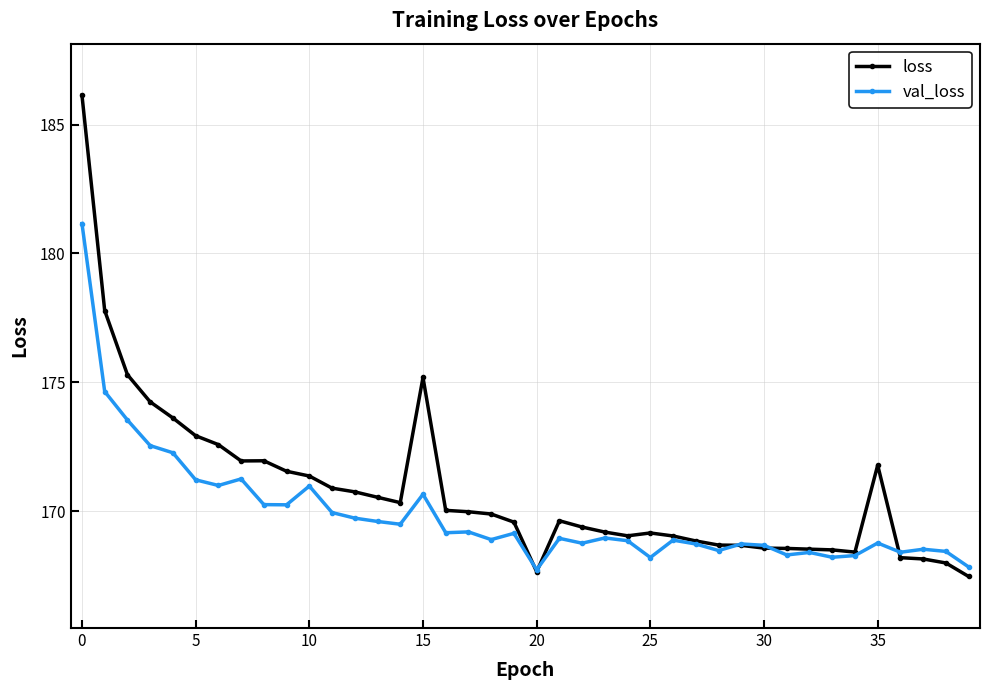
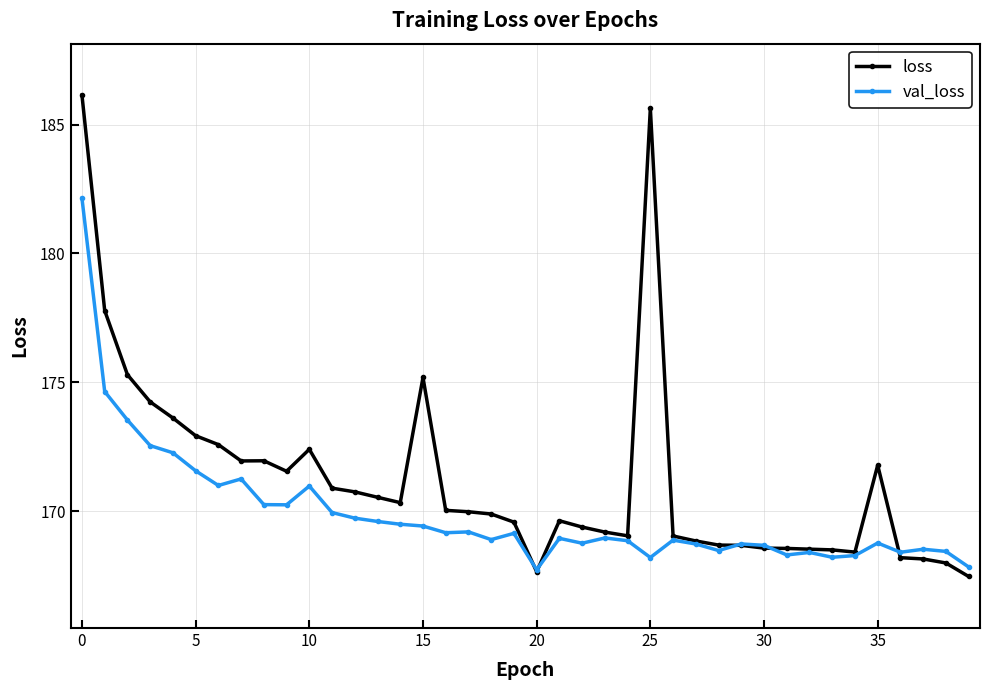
val_loss, 0: 181.2 -> 182.1
val_loss, 5: 171.2 -> 171.6
loss, 10: 171.4 -> 172.4
val_loss, 15: 170.7 -> 169.4
loss, 25: 169.2 -> 185.6
